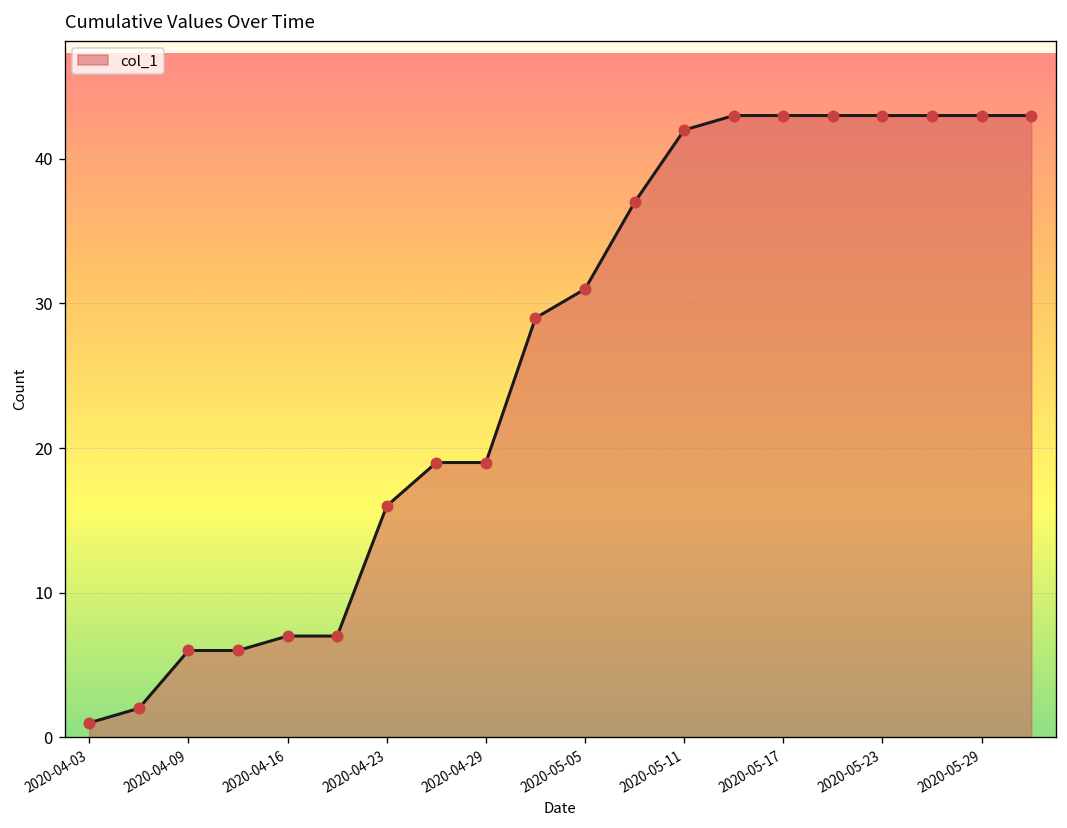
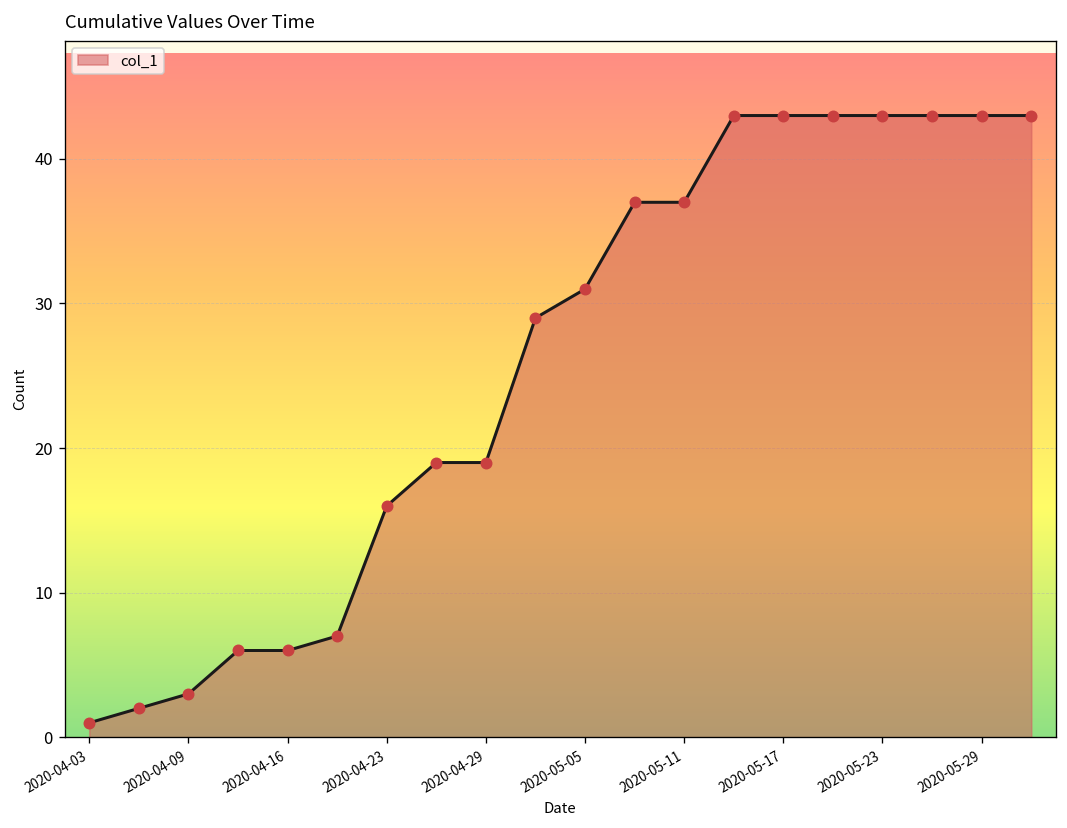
2020-04-09: 6 -> 3
2020-04-16: 7 -> 6
2020-05-11: 42 -> 37
